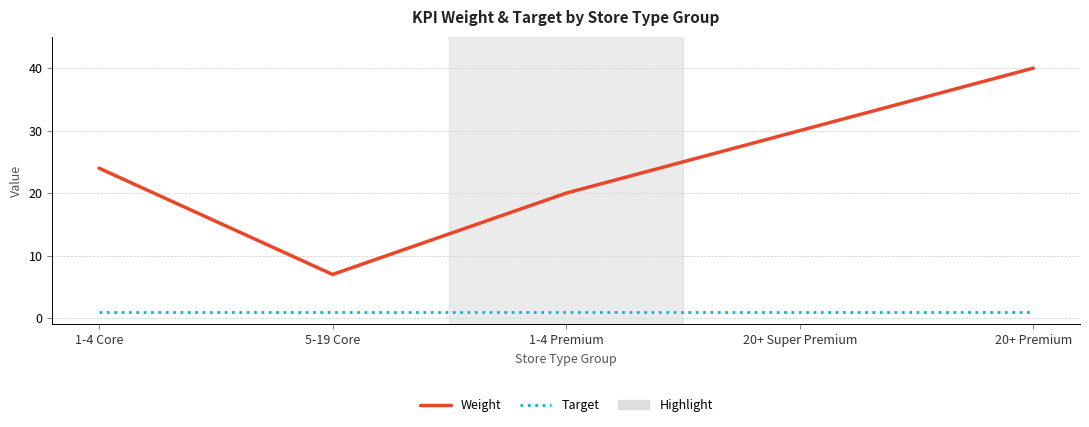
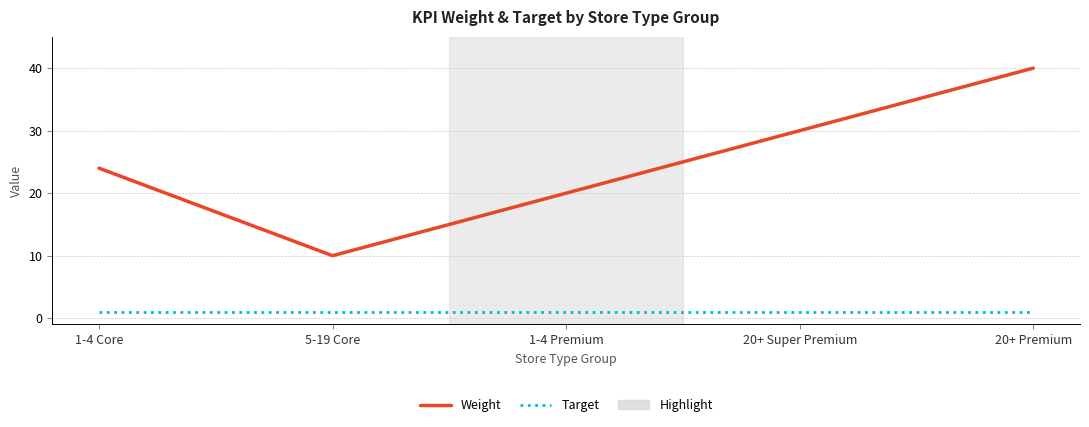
Weight, 5-19 Core: 7 -> 10
